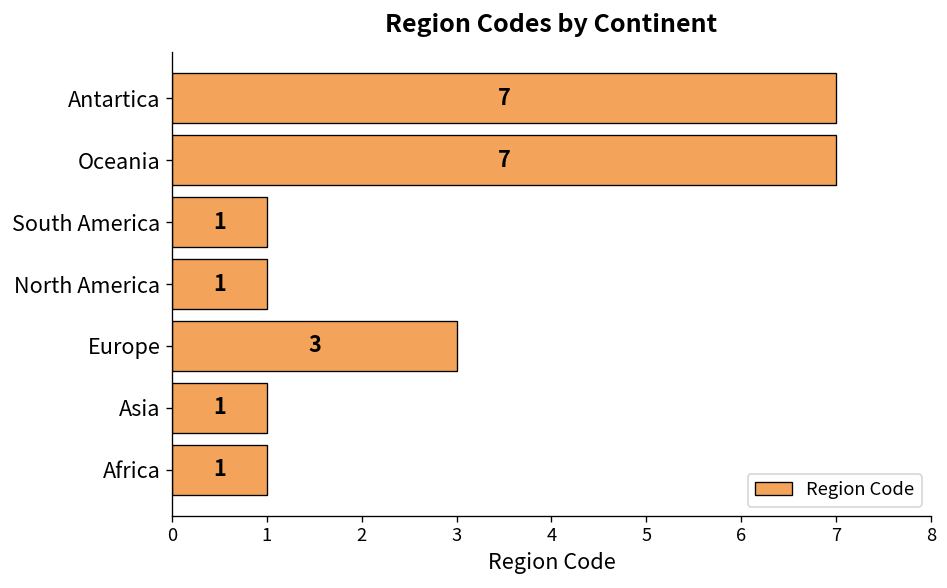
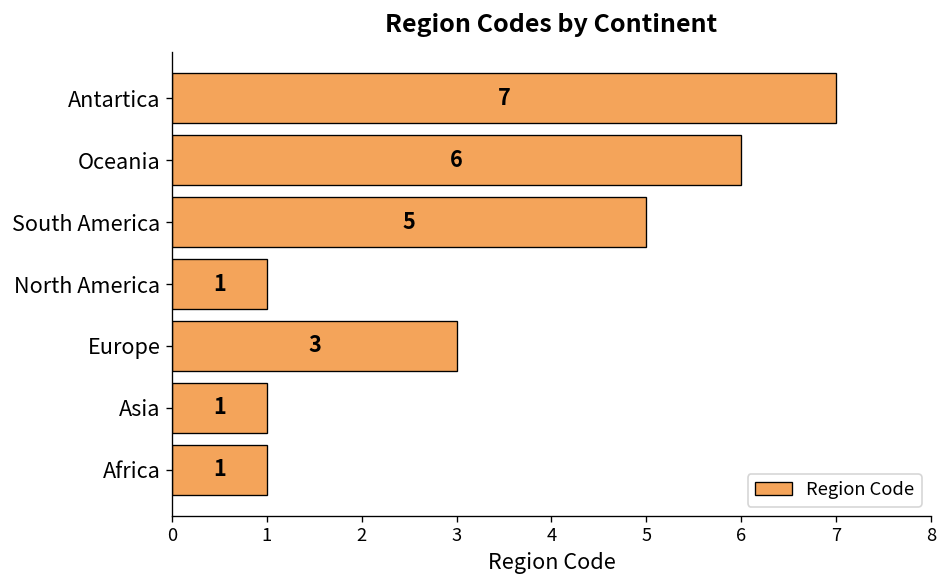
Oceania: 7 -> 6
South America: 1 -> 5
